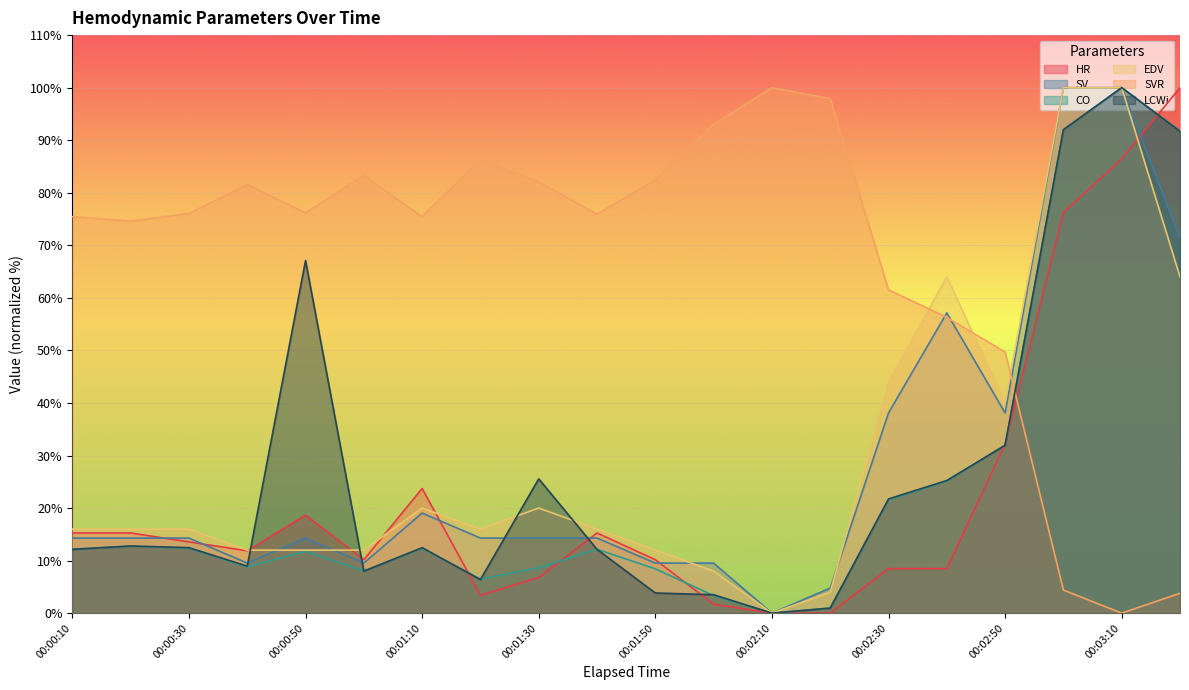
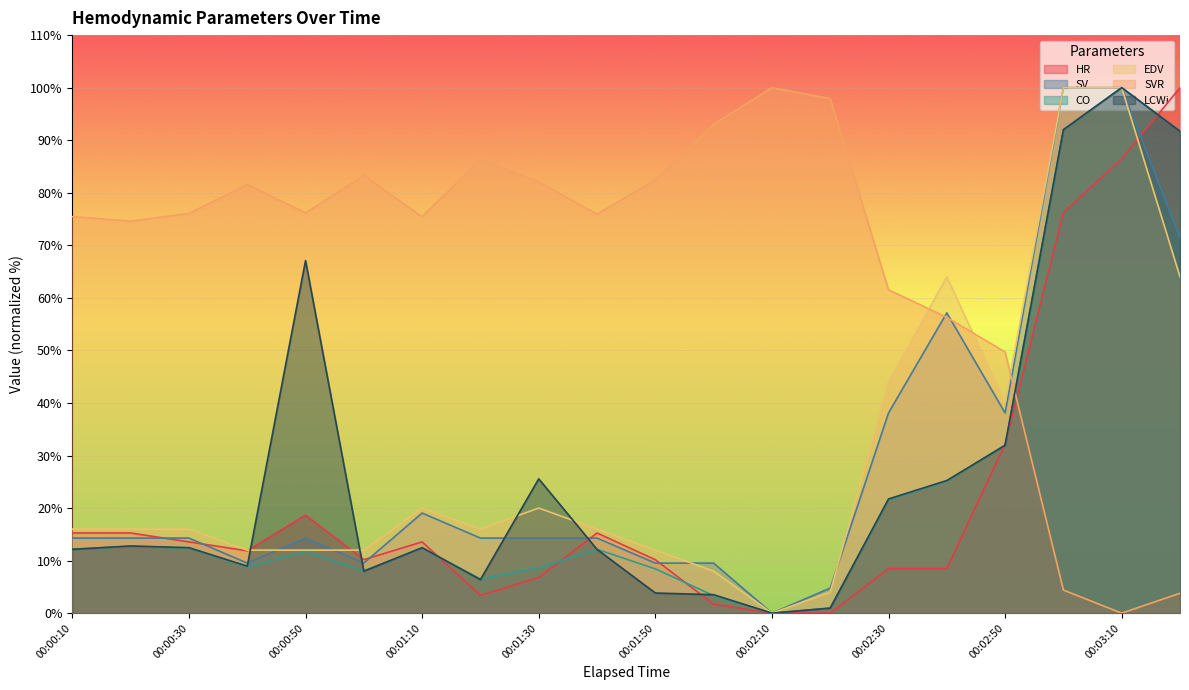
HR, 00:01:10: 24% -> 14%
